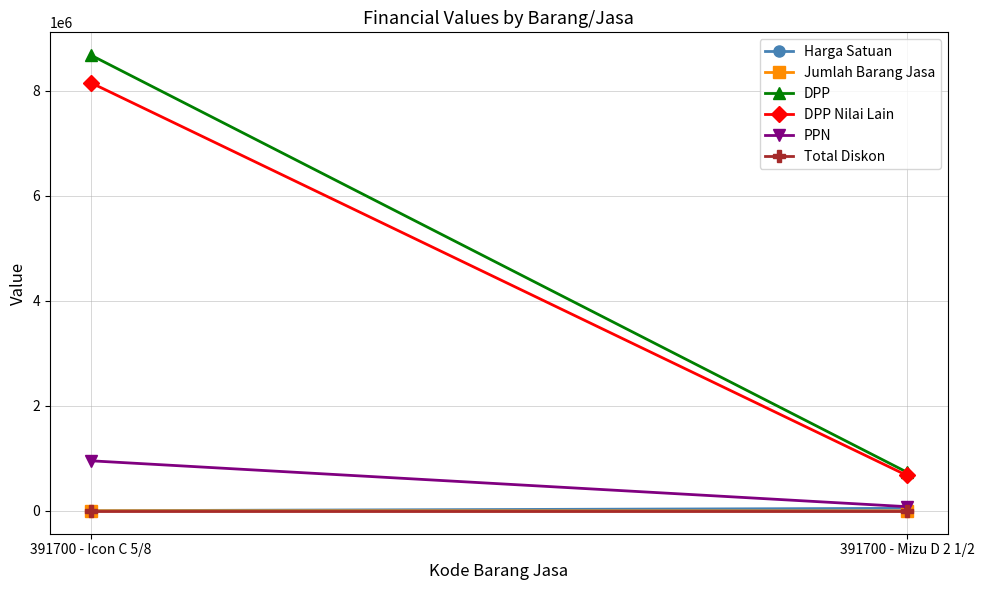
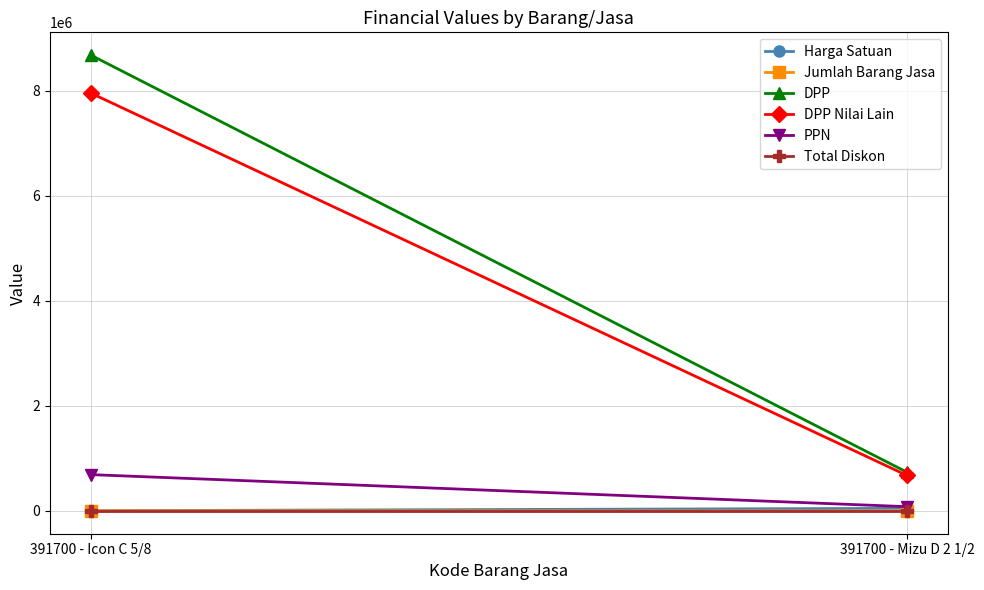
DPP Nilai Lain, 391700 - Icon C 5/8: 8200000 -> 8000000
PPN, 391700 - Icon C 5/8: 1000000 -> 700000
